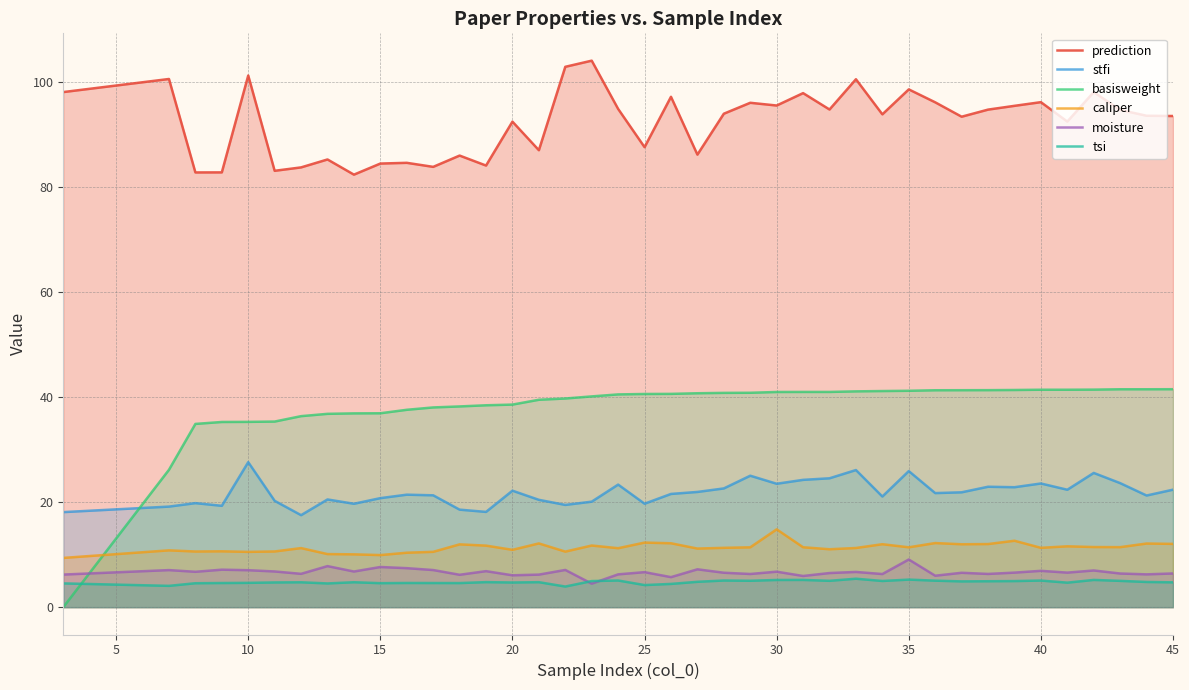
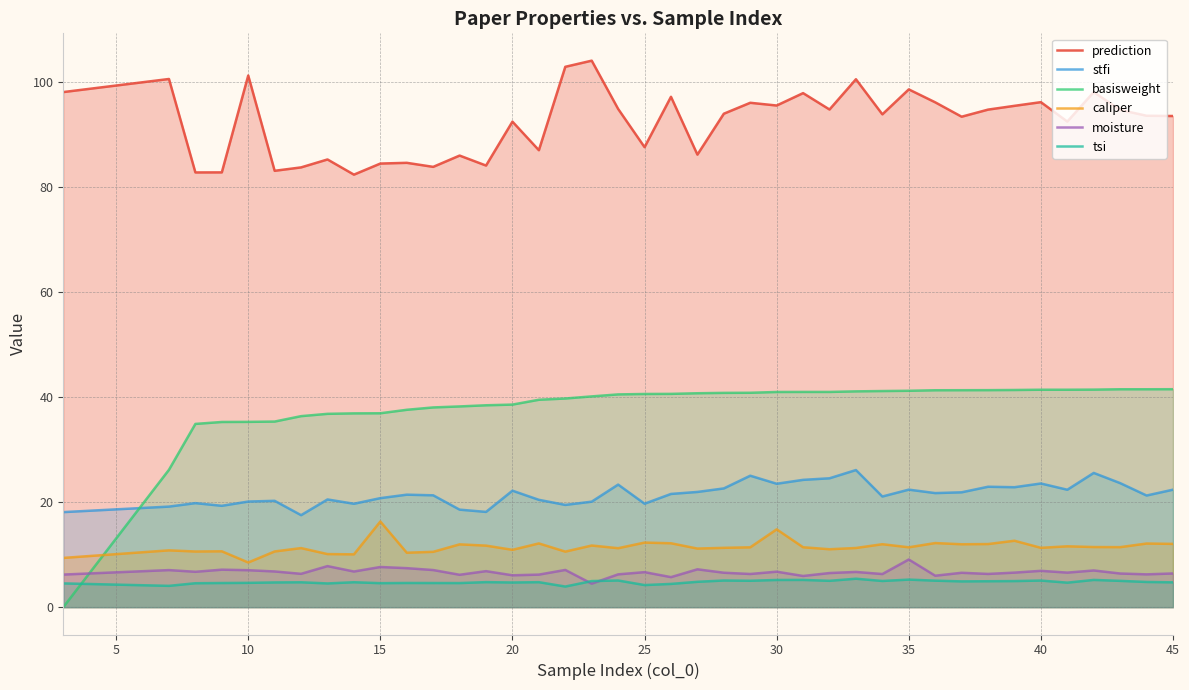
stfi, 10: 28 -> 20
caliper, 10: 11 -> 9
caliper, 15: 10 -> 16
stfi, 35: 26 -> 22
